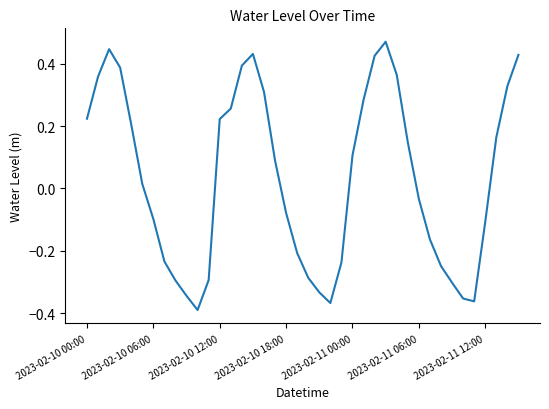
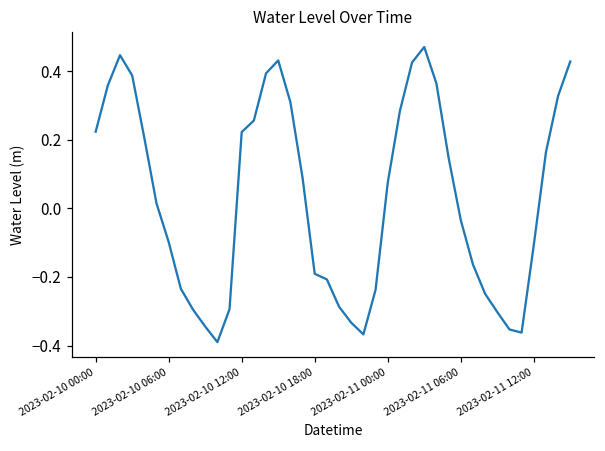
2023-02-10 18:00: -0.08 -> -0.19
2023-02-11 00:00: 0.11 -> 0.07
